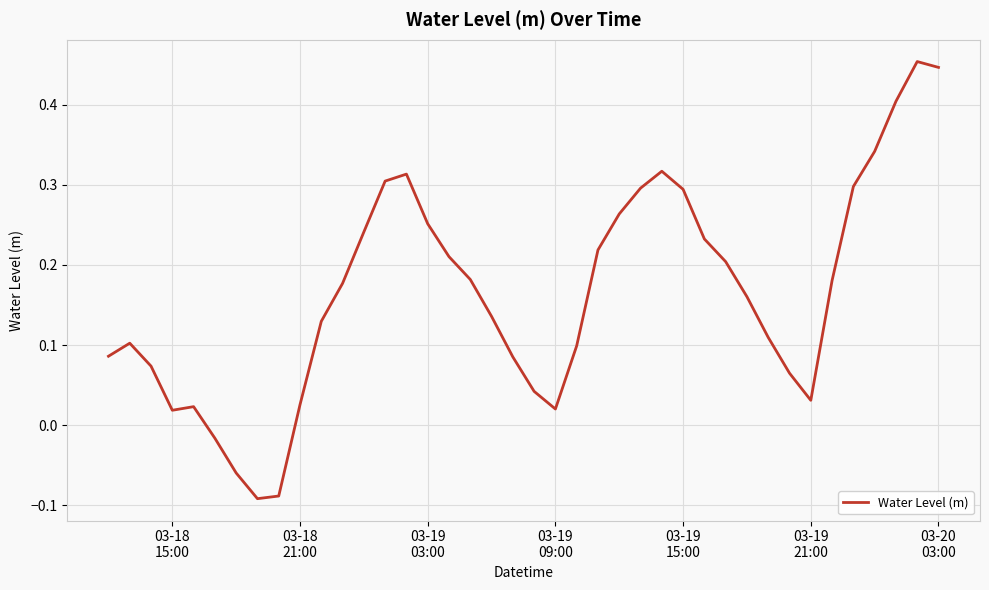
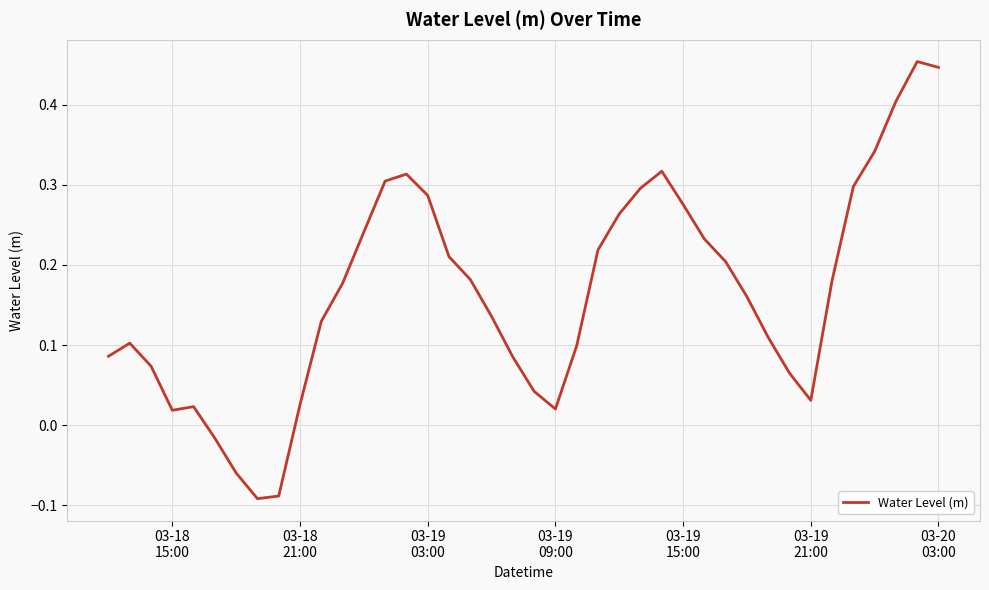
03-19 03:00: 0.25 -> 0.29
03-19 15:00: 0.29 -> 0.28
